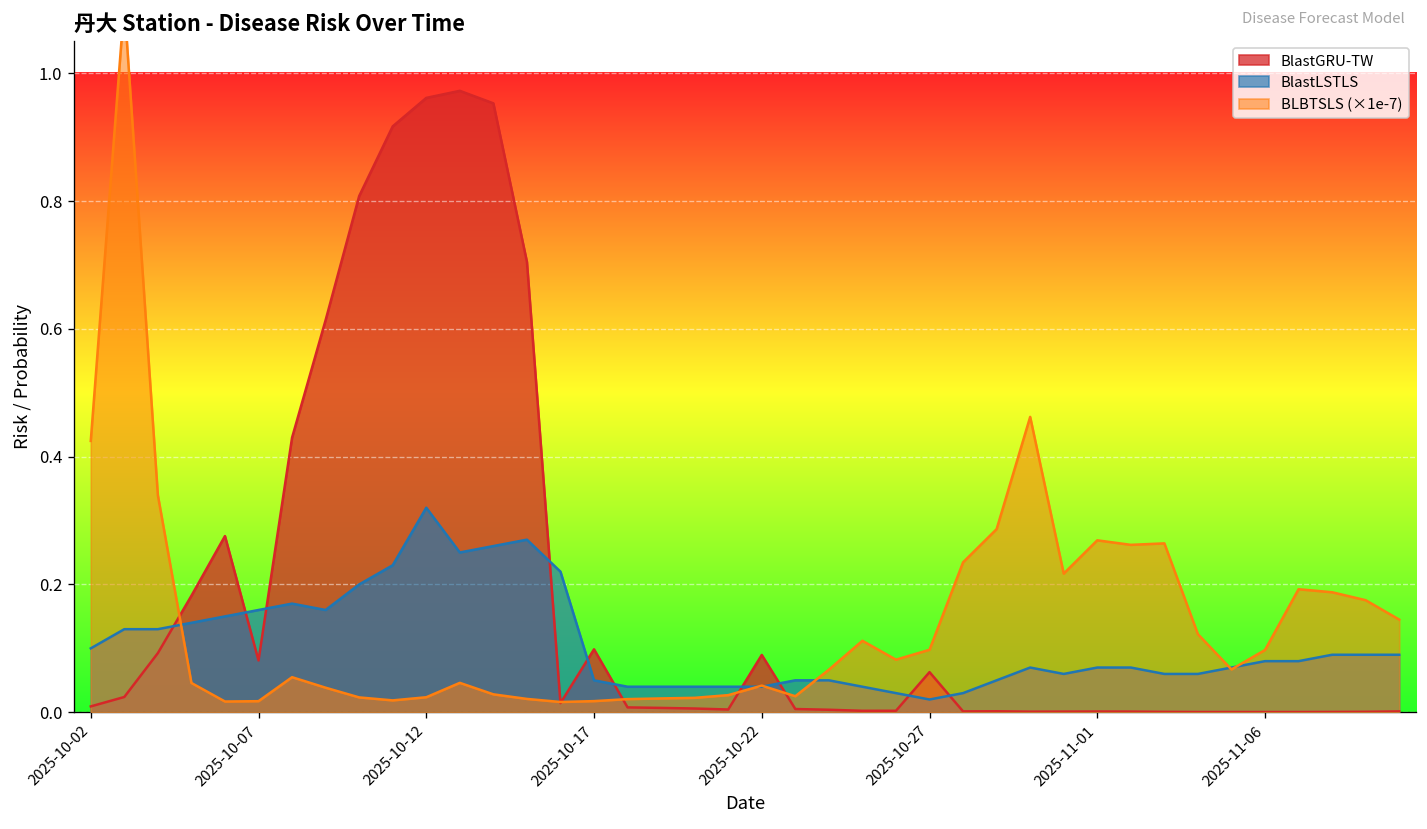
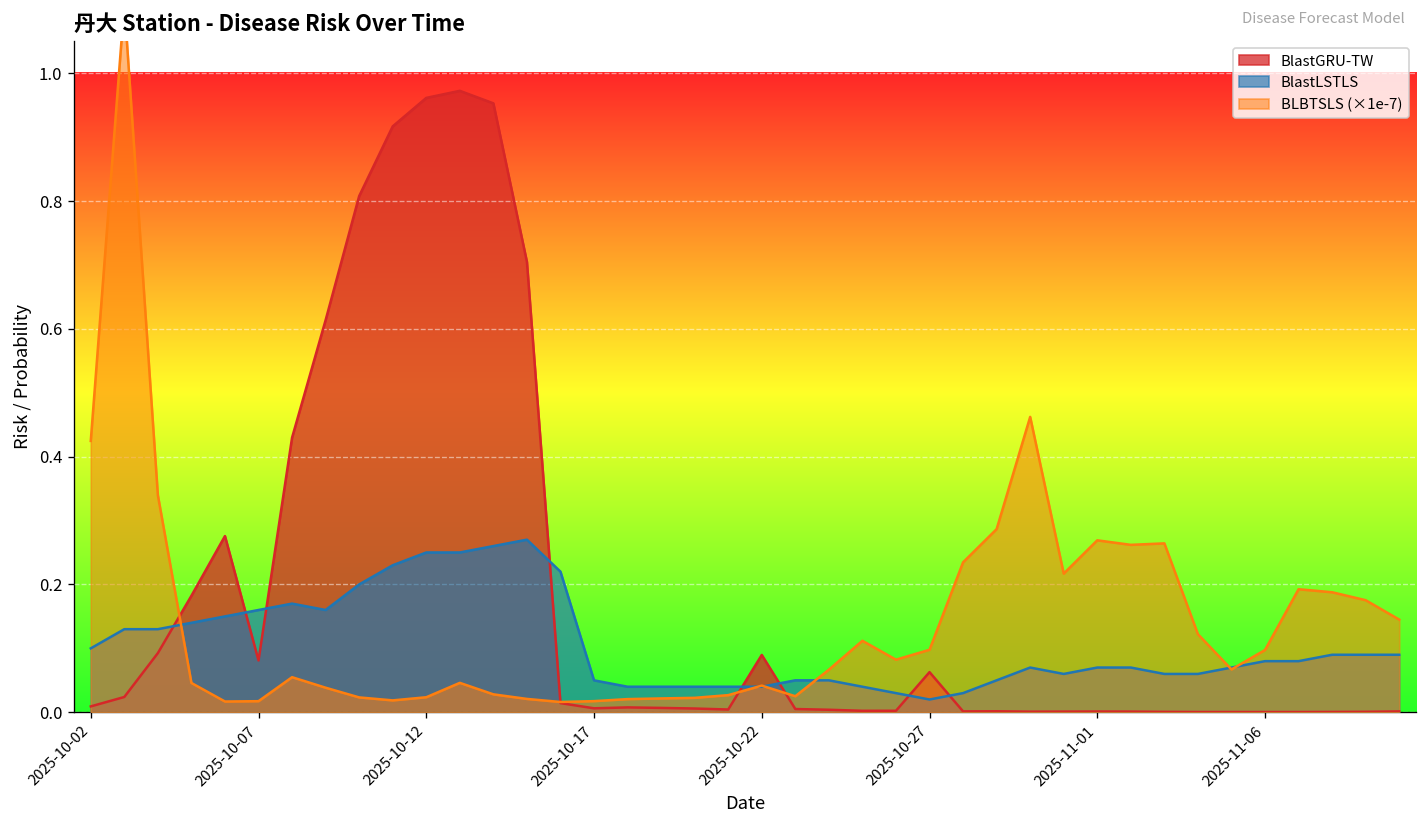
BlastLSTLS, 2025-10-12: 0.32 -> 0.25
BlastGRU-TW, 2025-10-17: 0.10 -> 0.01
